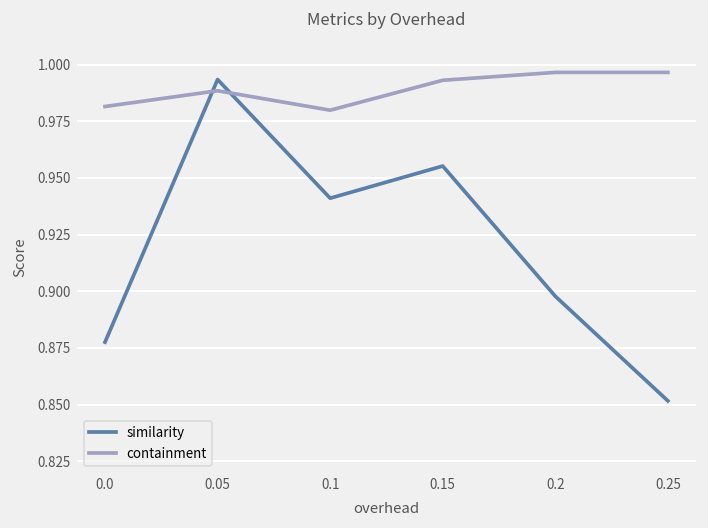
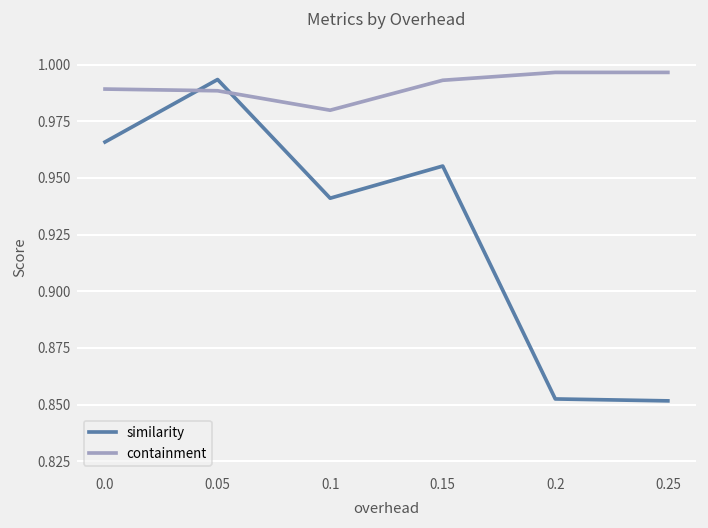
similarity, 0.0: 0.878 -> 0.966
containment, 0.0: 0.981 -> 0.989
similarity, 0.2: 0.898 -> 0.852
